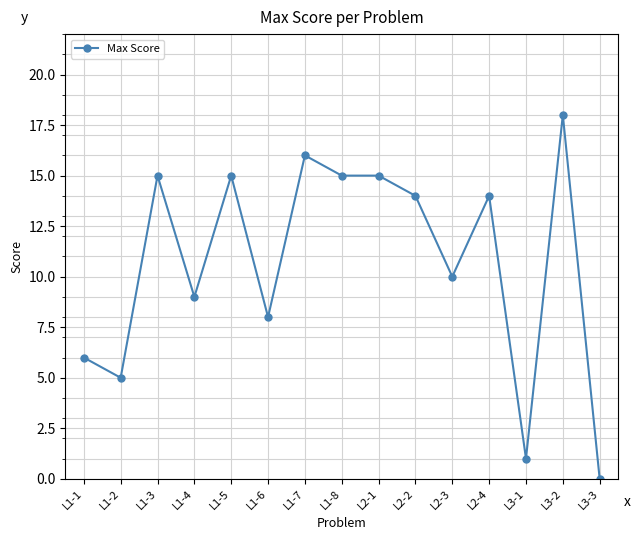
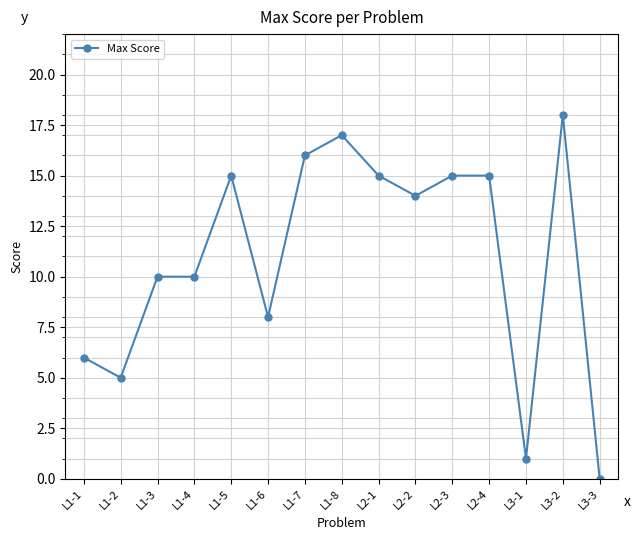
L1-3: 15 -> 10
L1-4: 9 -> 10
L1-8: 15 -> 17
L2-3: 10 -> 15
L2-4: 14 -> 15
